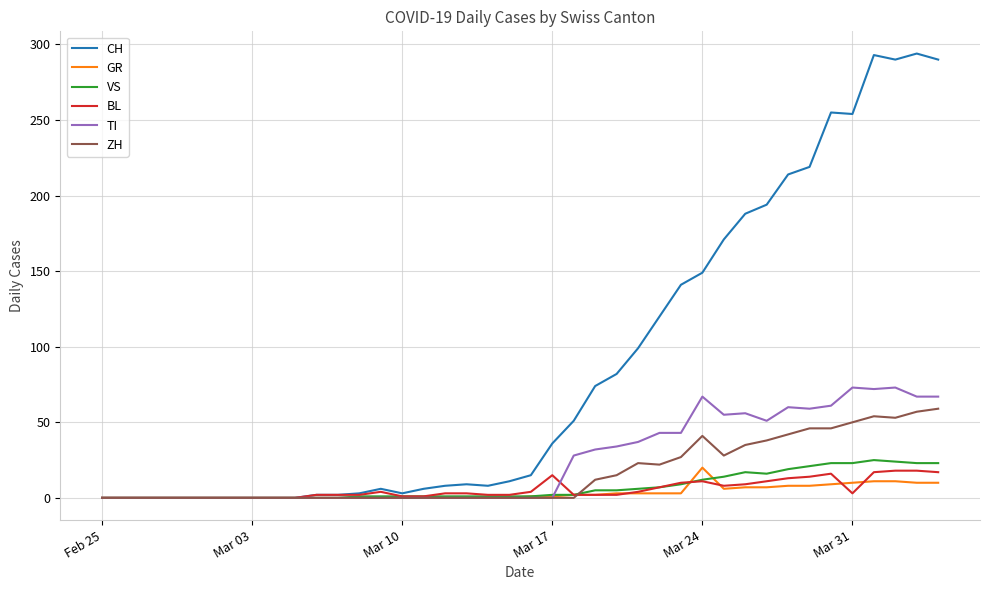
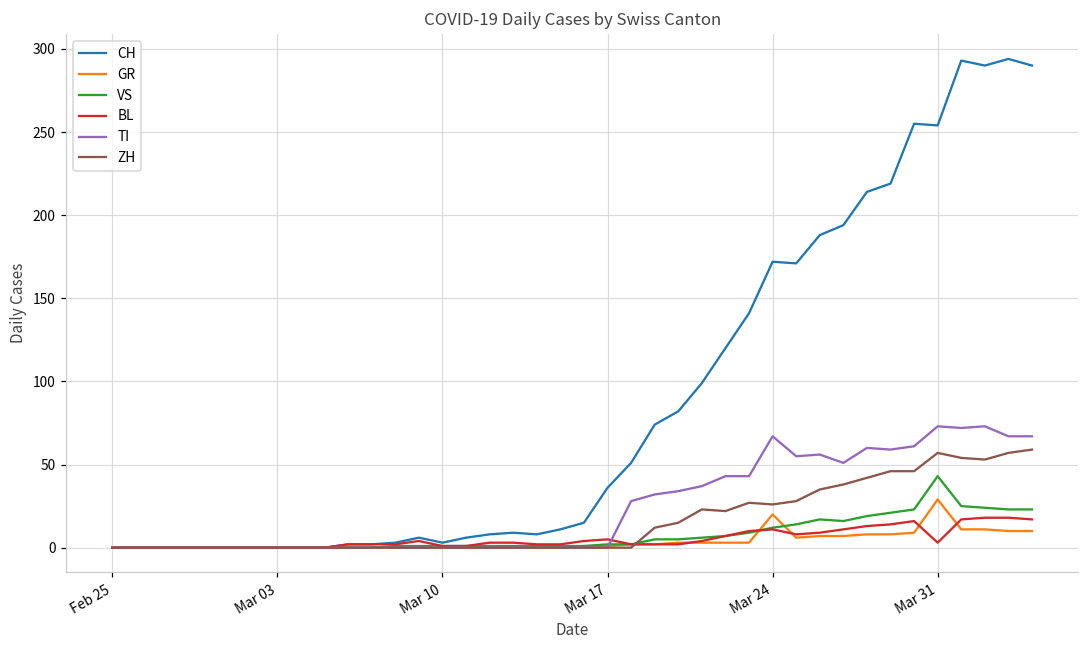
BL, Mar 17: 15 -> 5
CH, Mar 24: 149 -> 172
ZH, Mar 24: 41 -> 26
GR, Mar 31: 10 -> 29
VS, Mar 31: 23 -> 43
ZH, Mar 31: 50 -> 57
